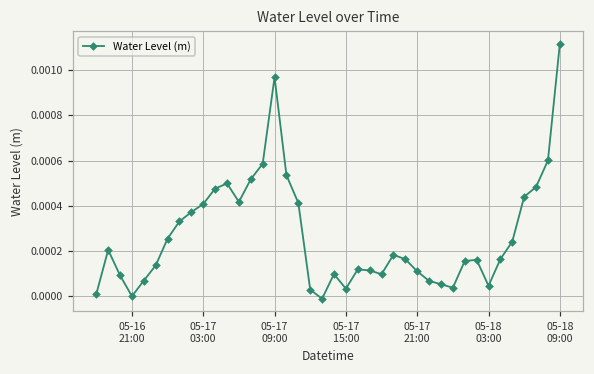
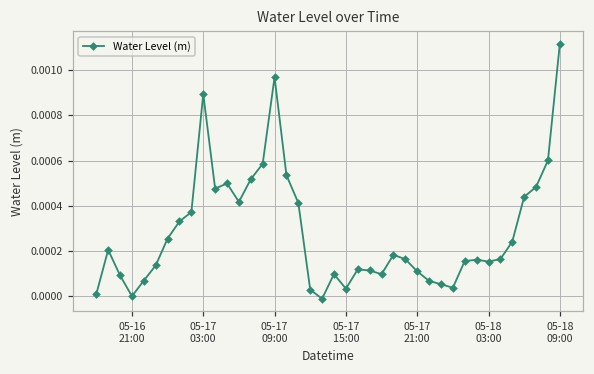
05-17 03:00: 0.00041 -> 0.00089
05-18 03:00: 0.00005 -> 0.00015
